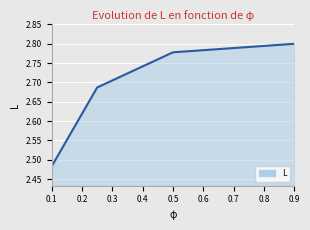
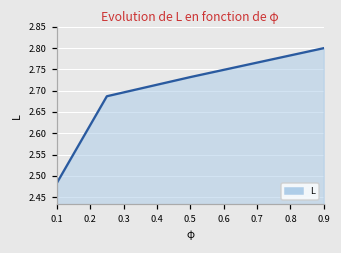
0.5: 2.78 -> 2.73
